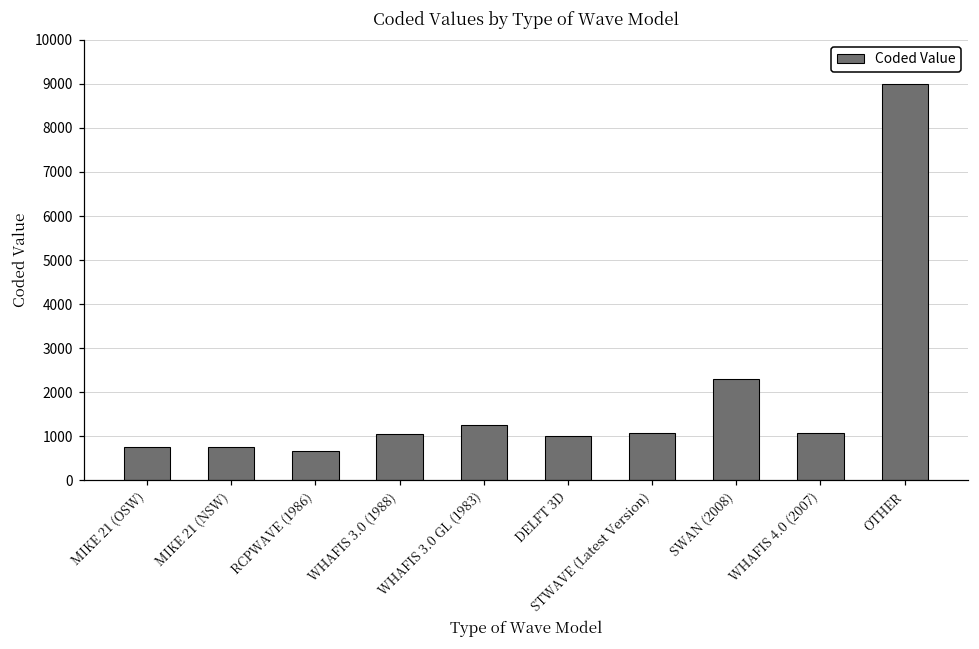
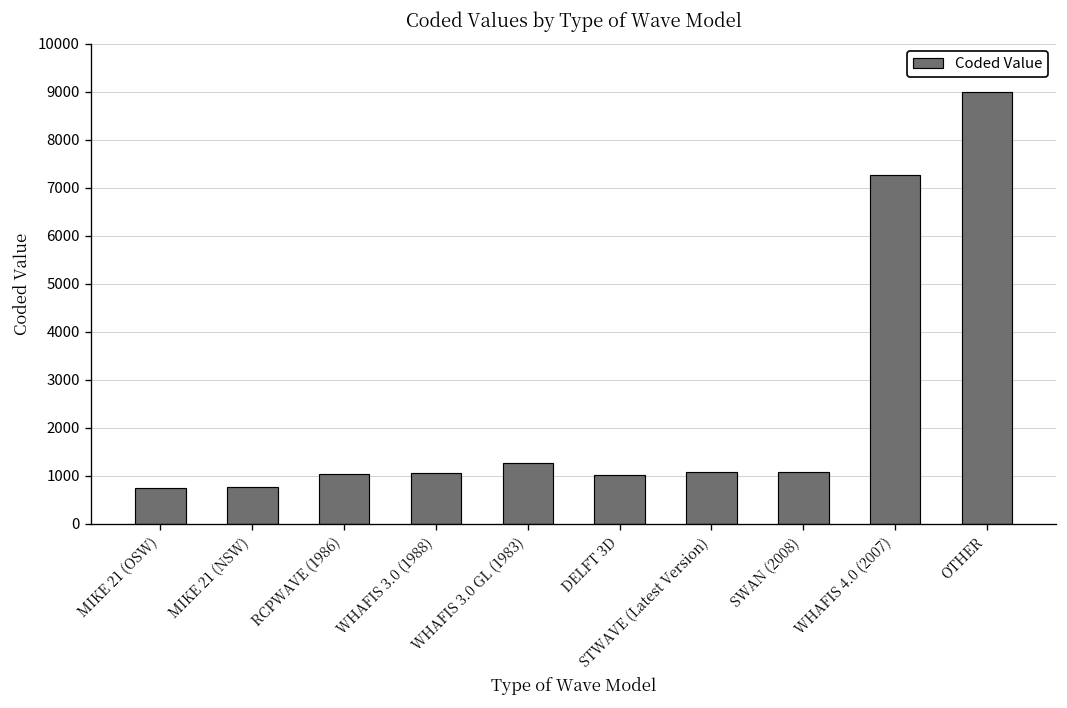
RCPWAVE (1986): 700 -> 1000
SWAN (2008): 2300 -> 1100
WHAFIS 4.0 (2007): 1100 -> 7300
